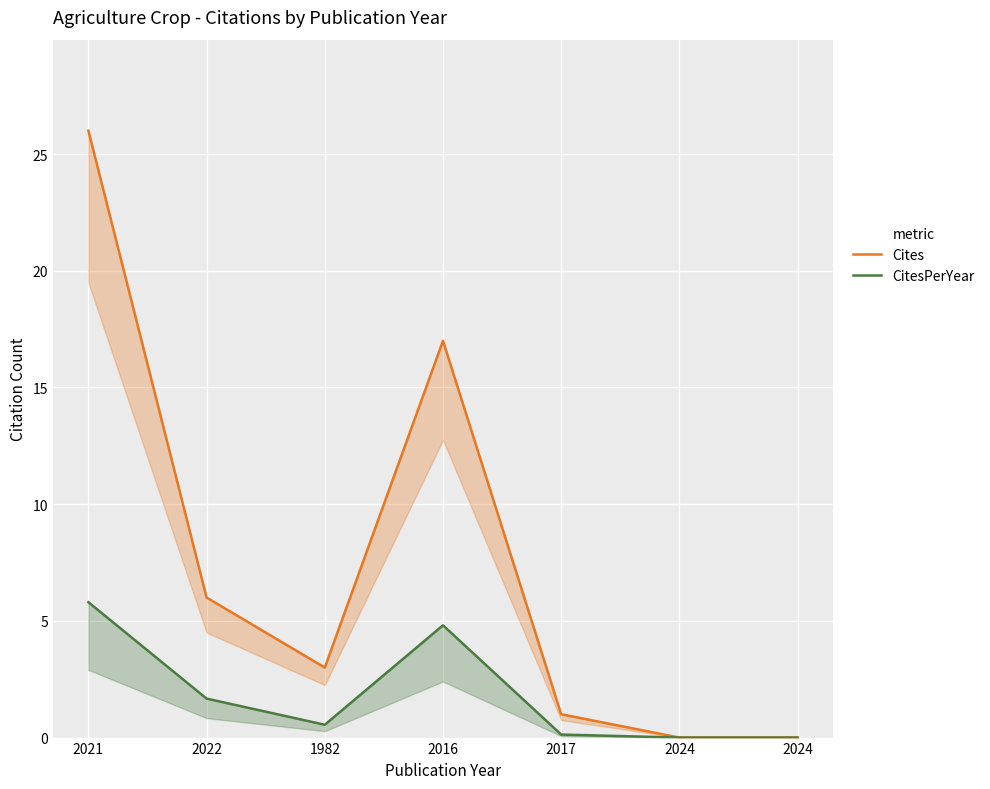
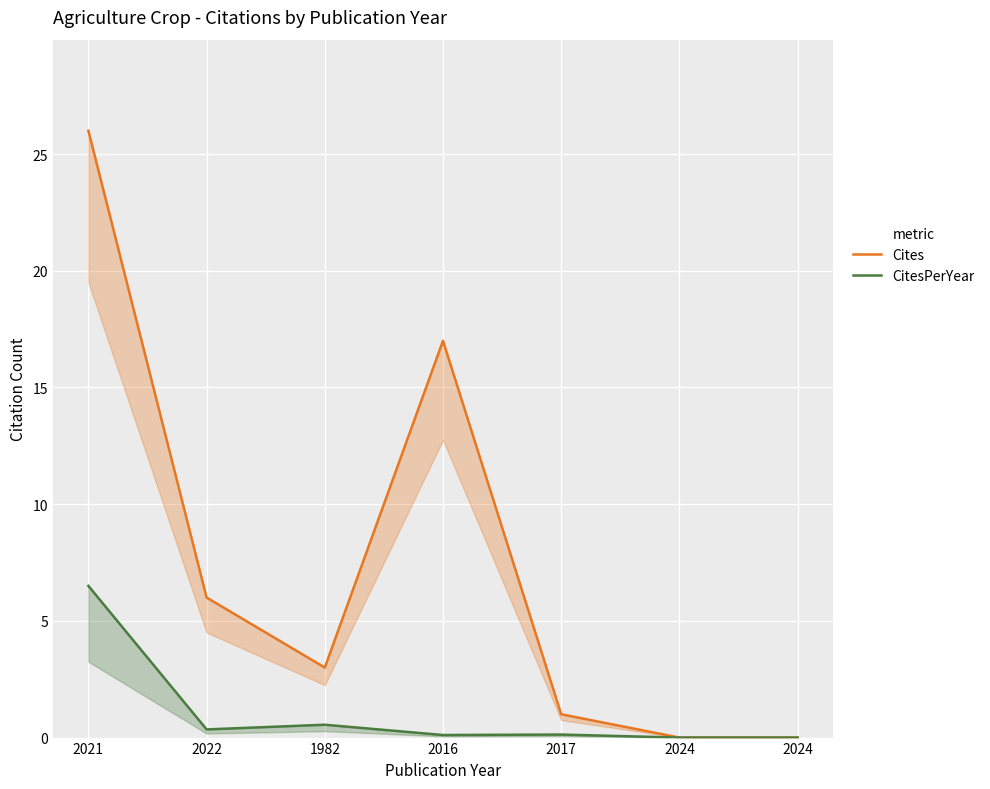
CitesPerYear, 2021: 5.8 -> 6.5
CitesPerYear, 2022: 1.7 -> 0.4
CitesPerYear, 2016: 4.8 -> 0.1
